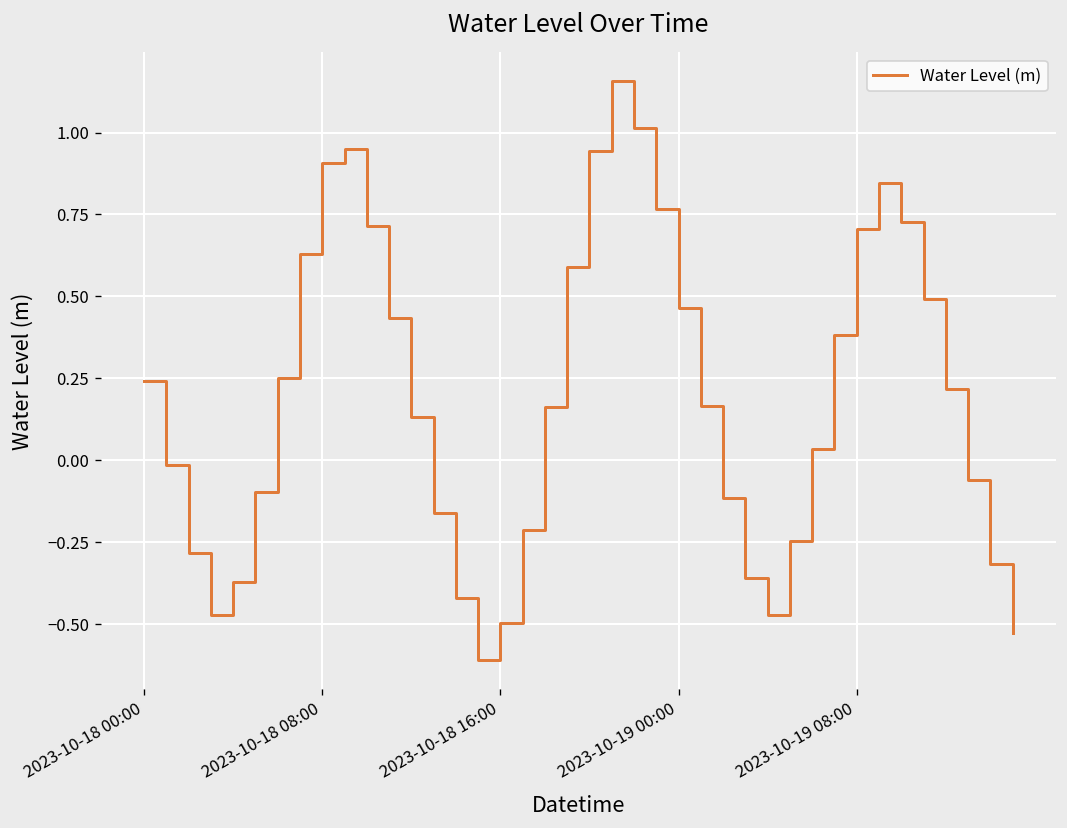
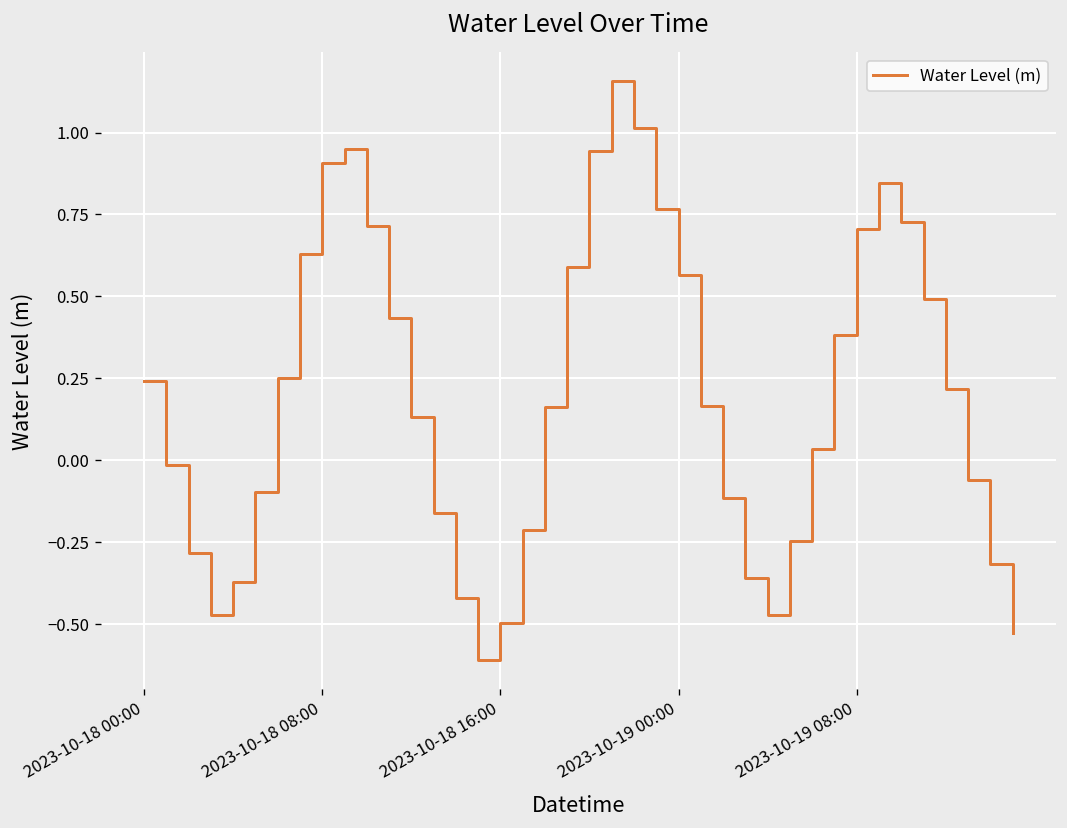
2023-10-19 00:00: 0.47 -> 0.57
